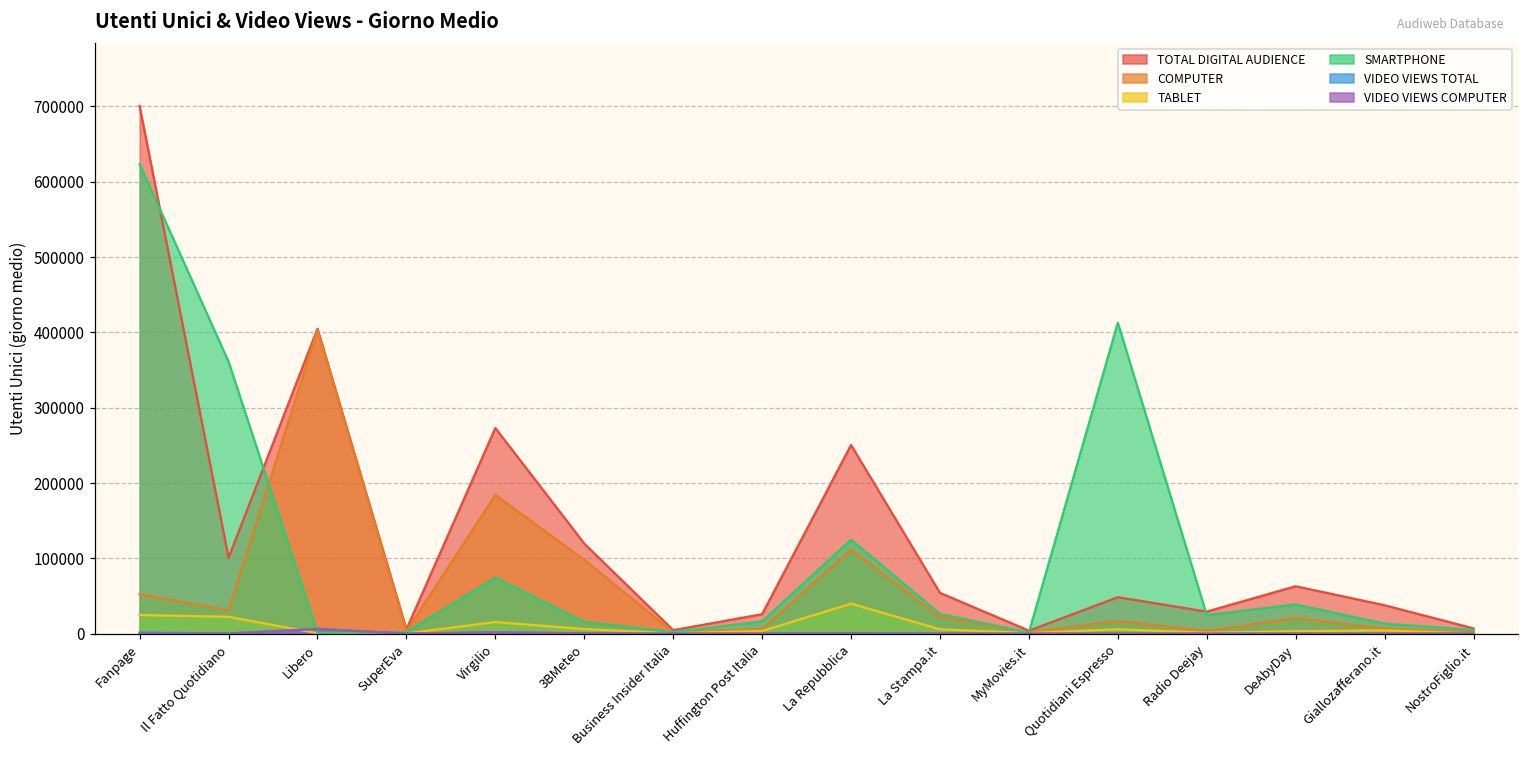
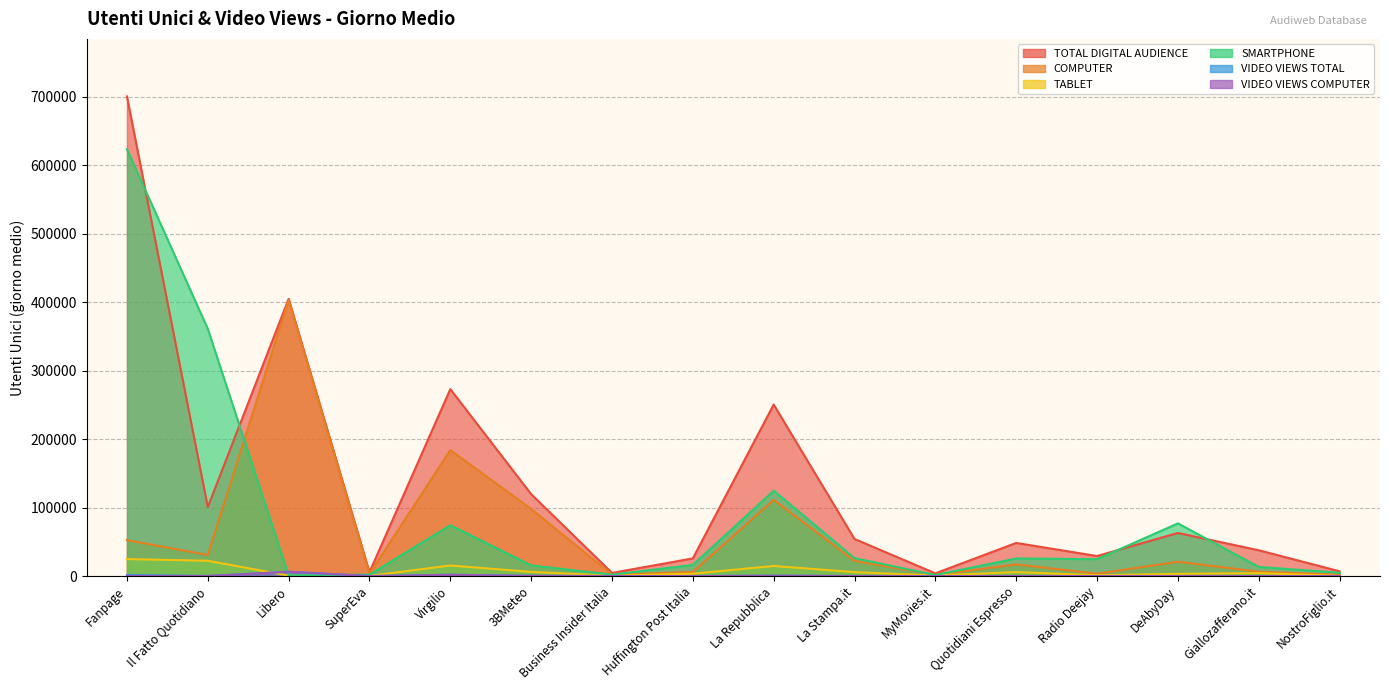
TABLET, La Repubblica: 40000 -> 10000
SMARTPHONE, Quotidiani Espresso: 410000 -> 30000
SMARTPHONE, DeAbyDay: 40000 -> 80000
